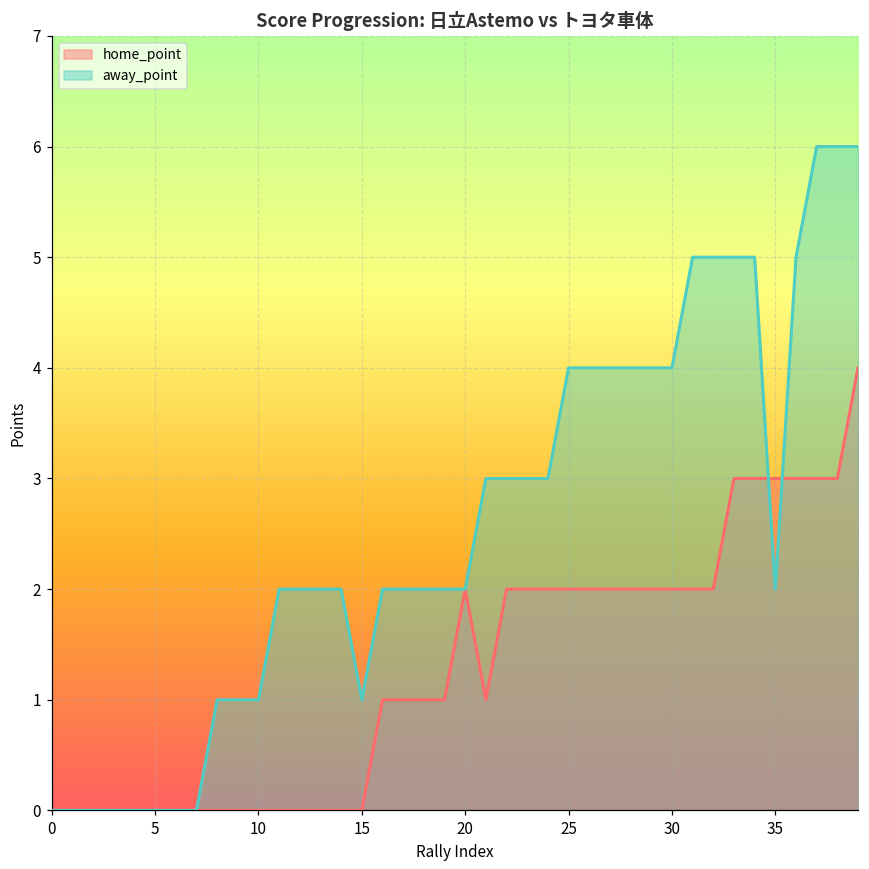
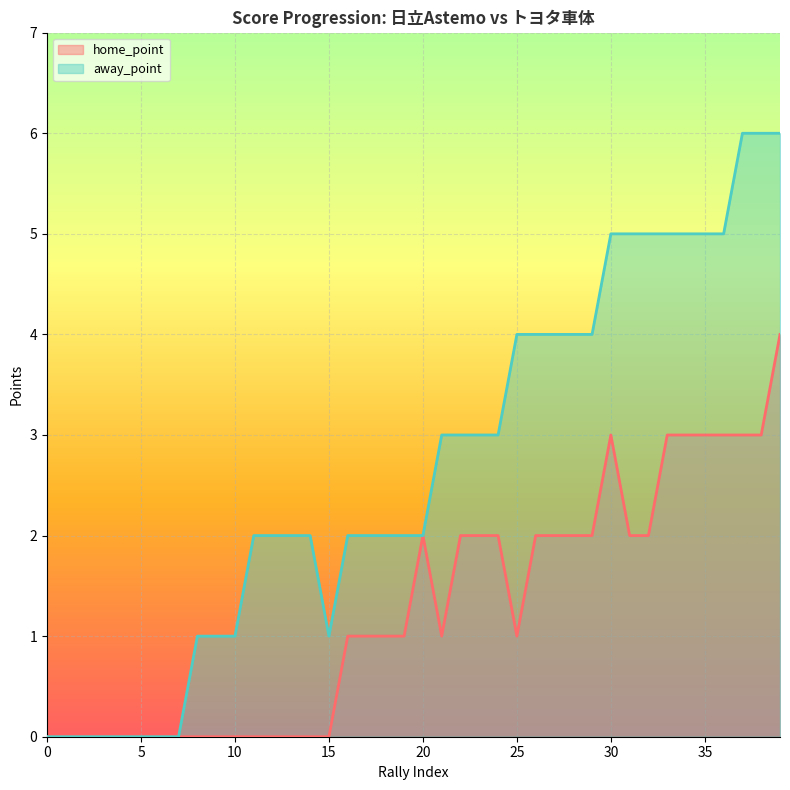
home_point, 25: 2 -> 1
home_point, 30: 2 -> 3
away_point, 30: 4 -> 5
away_point, 35: 2 -> 5
